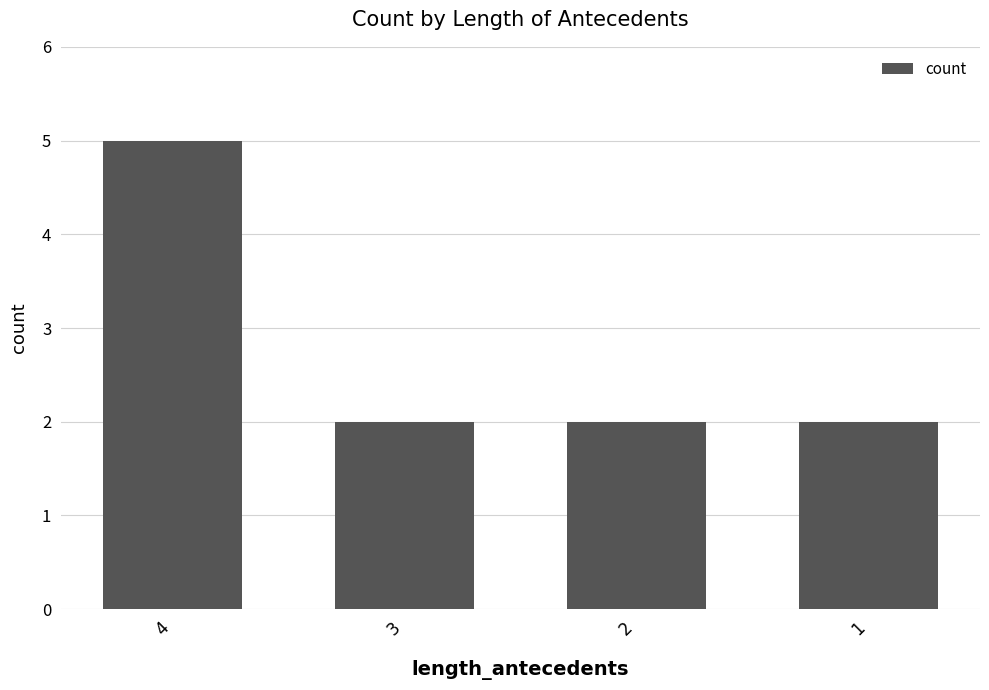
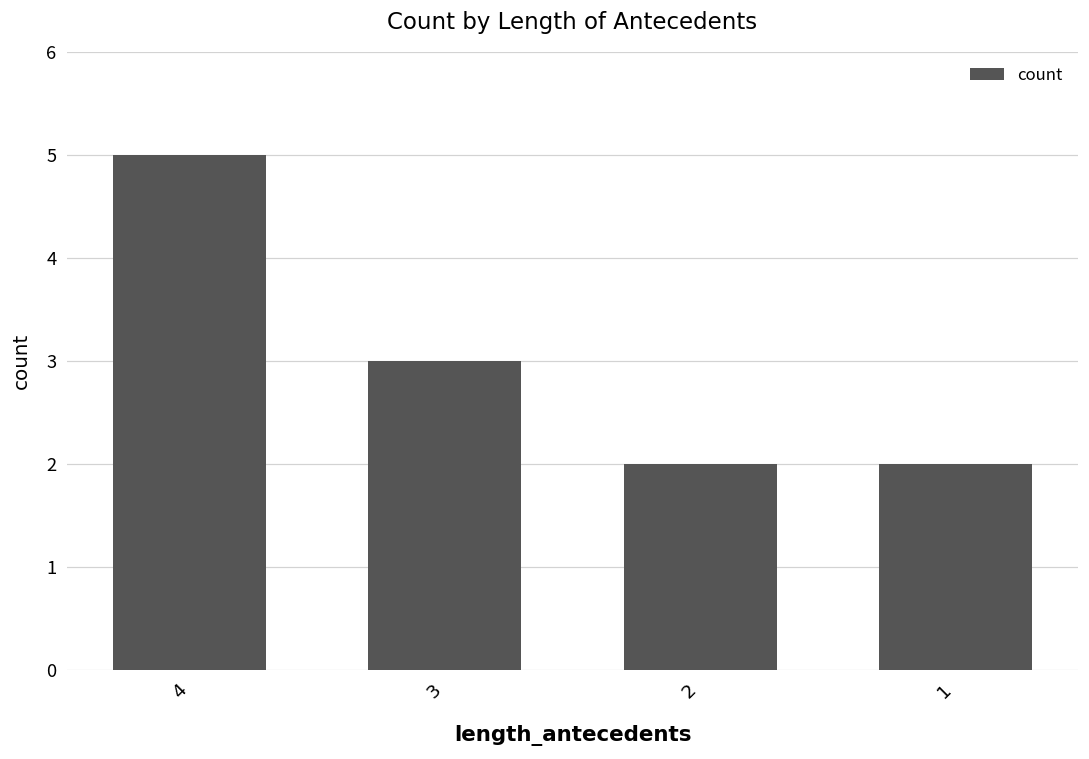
3: 2 -> 3
